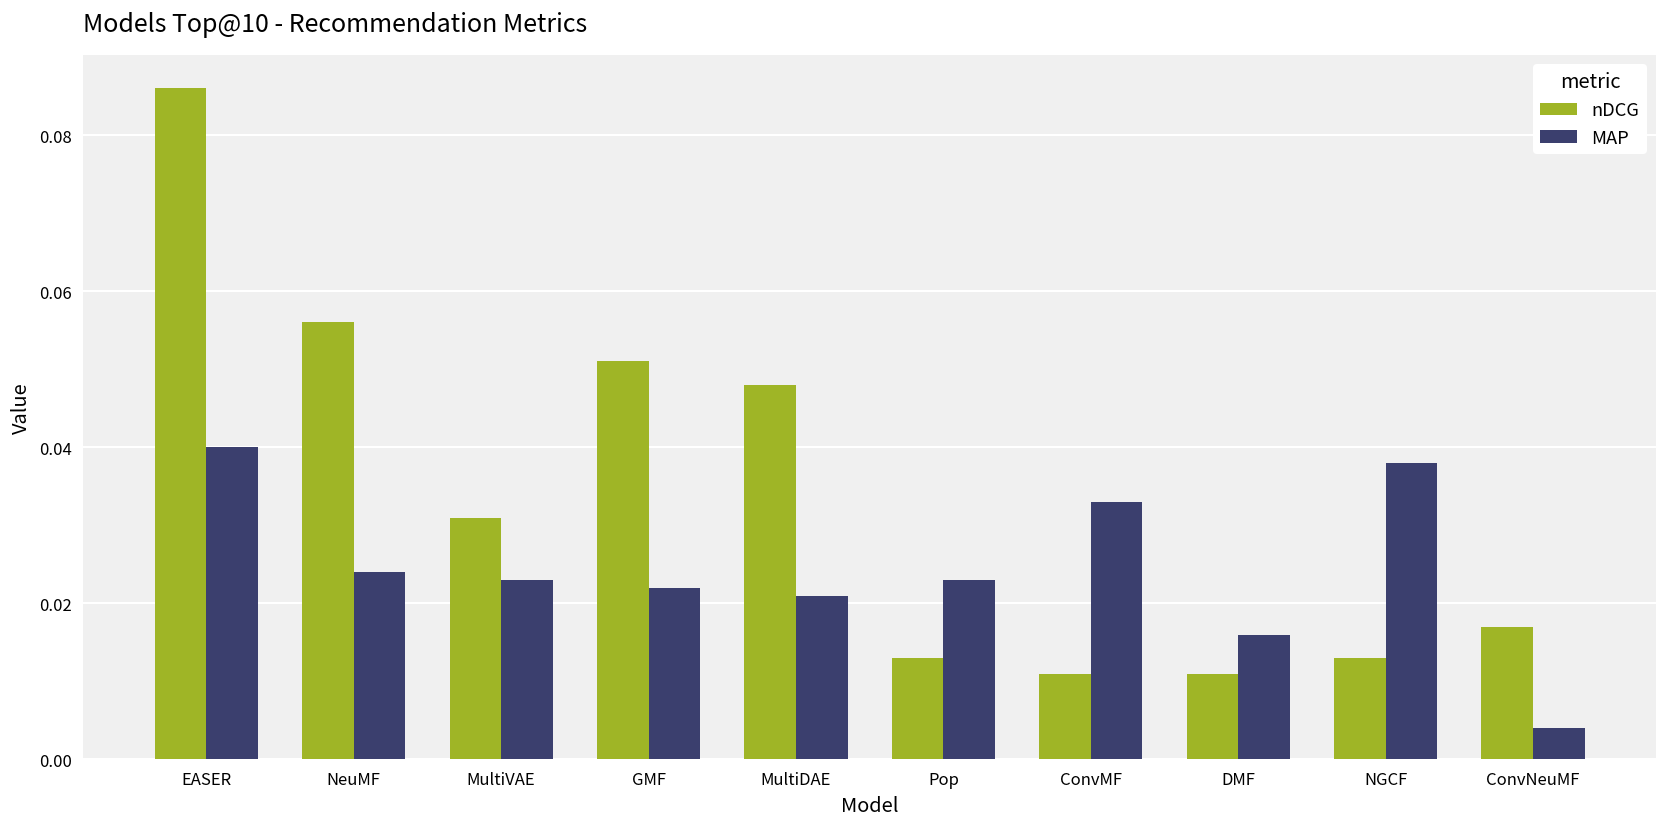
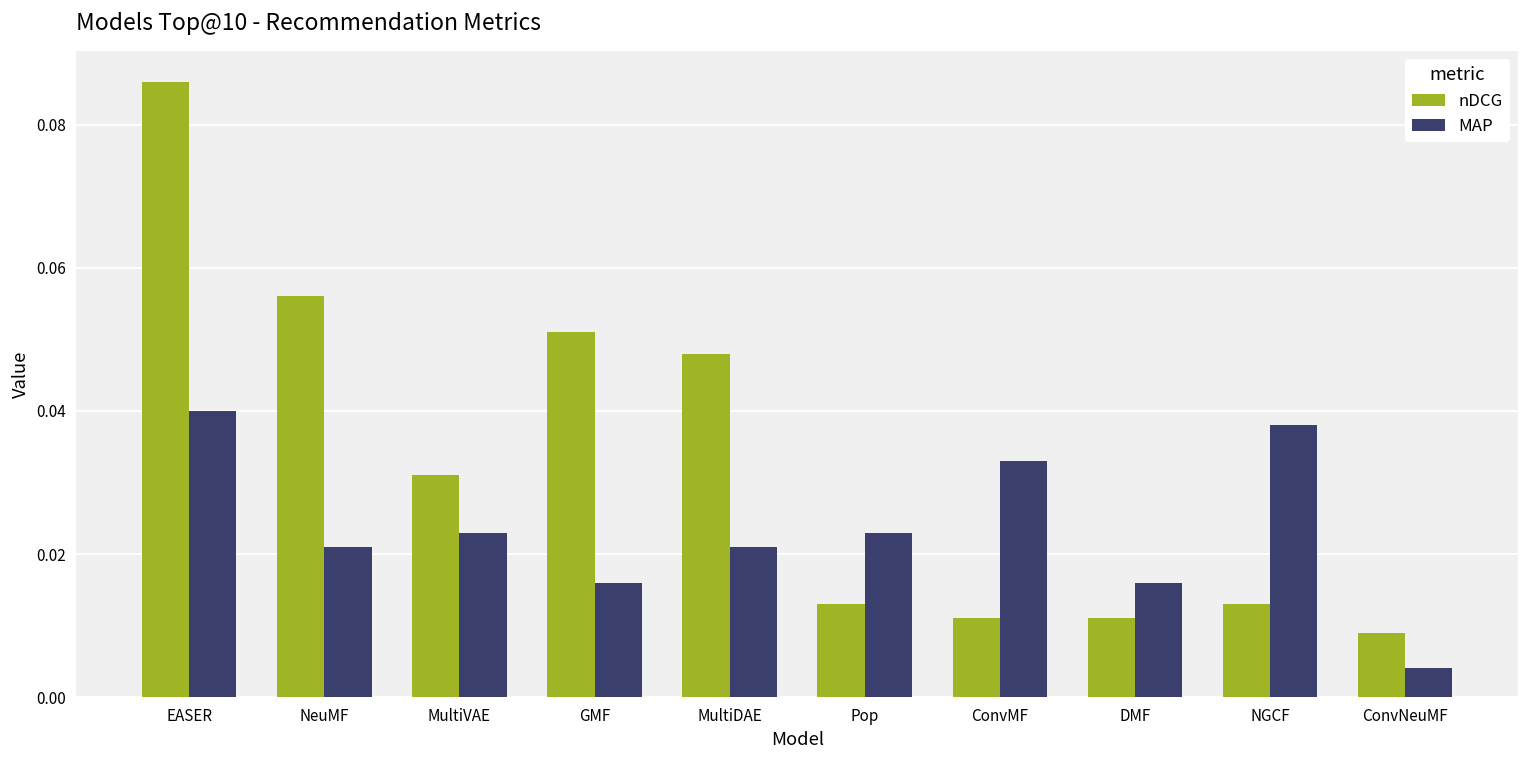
MAP, NeuMF: 0.024 -> 0.021
MAP, GMF: 0.022 -> 0.016
nDCG, ConvNeuMF: 0.017 -> 0.009
